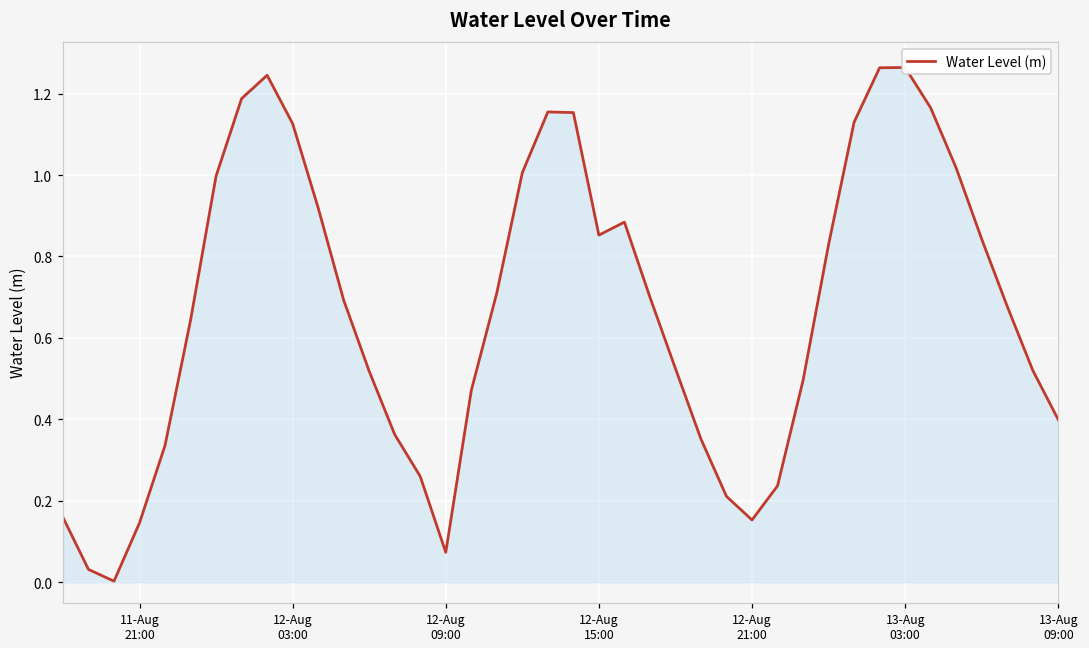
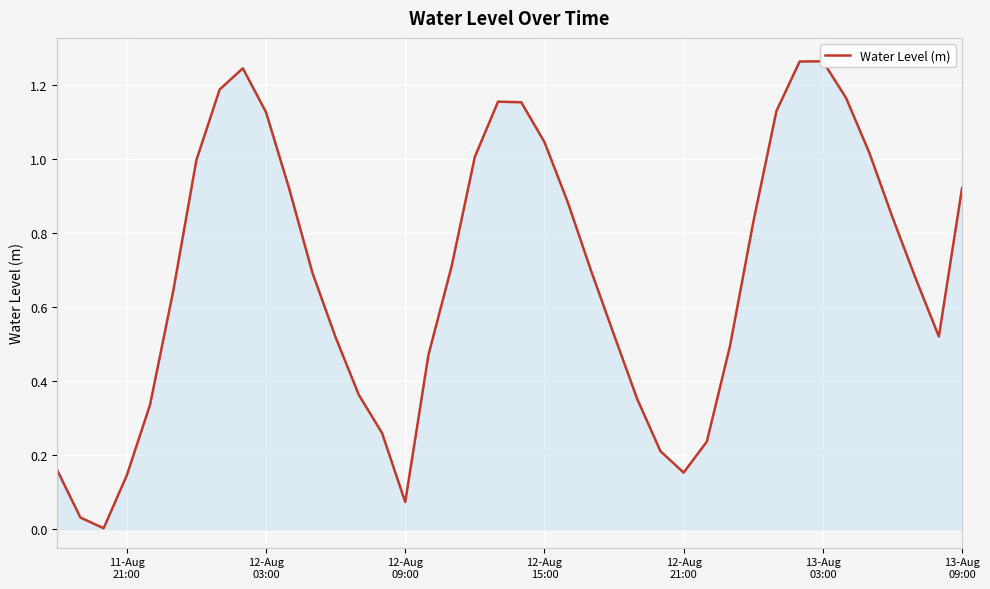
12-Aug 15:00: 0.85 -> 1.05
13-Aug 09:00: 0.40 -> 0.92
